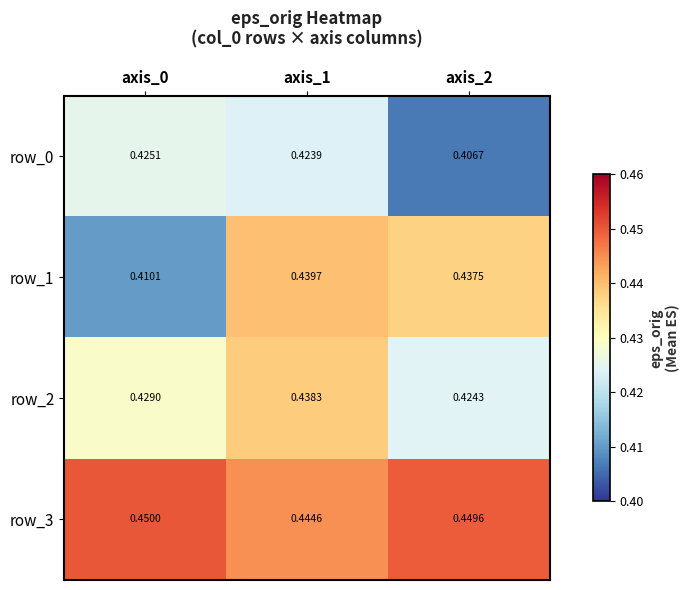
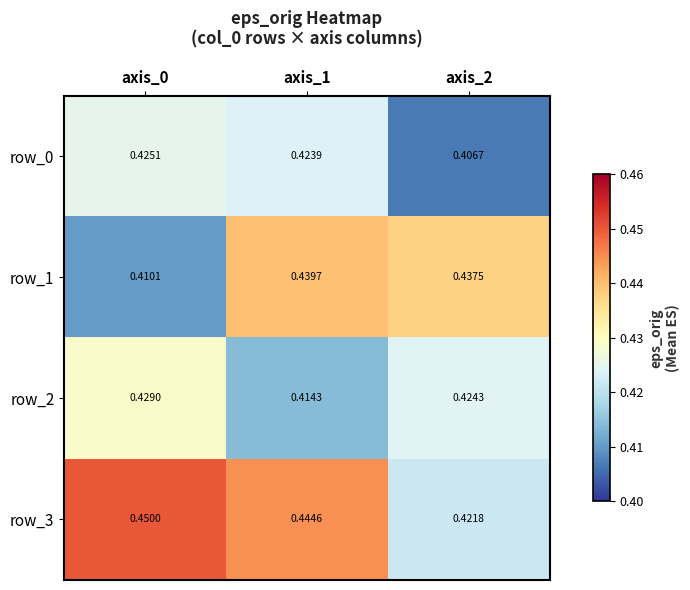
row_2, axis_1: 0.4383 -> 0.4143
row_3, axis_2: 0.4496 -> 0.4218
